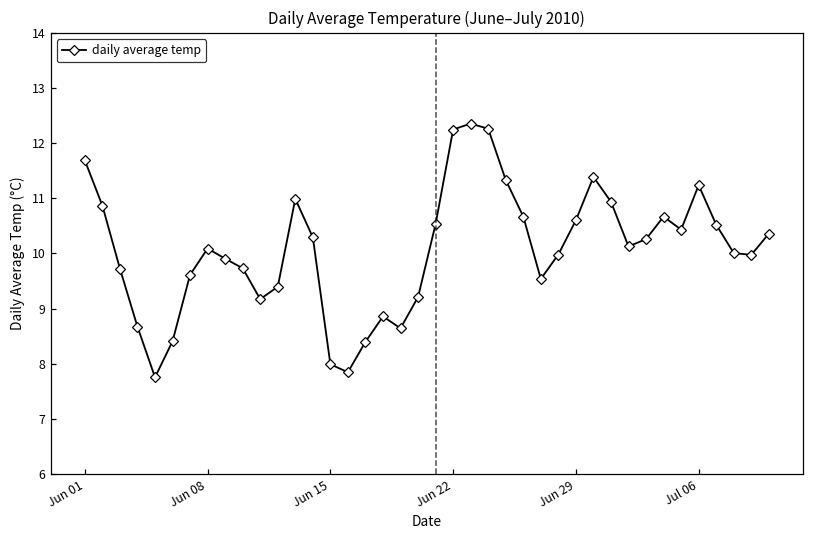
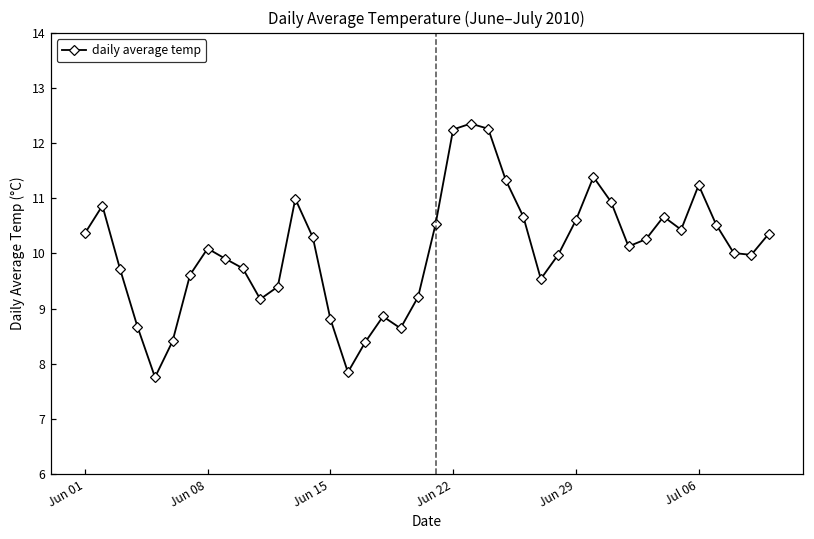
Jun 01: 11.7 -> 10.4
Jun 15: 8.0 -> 8.8
